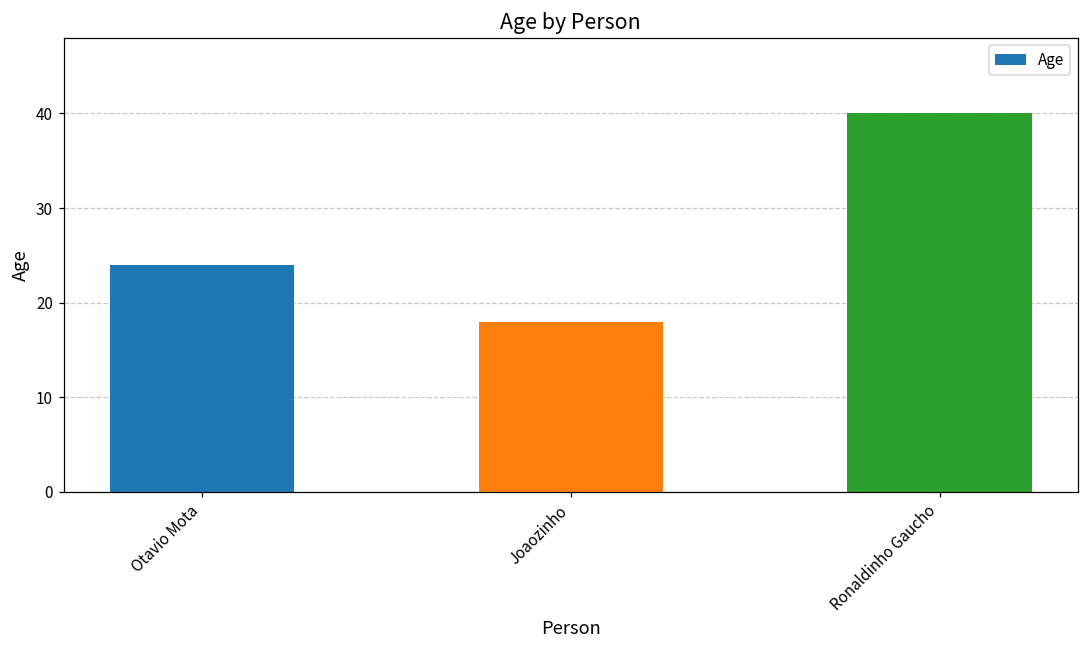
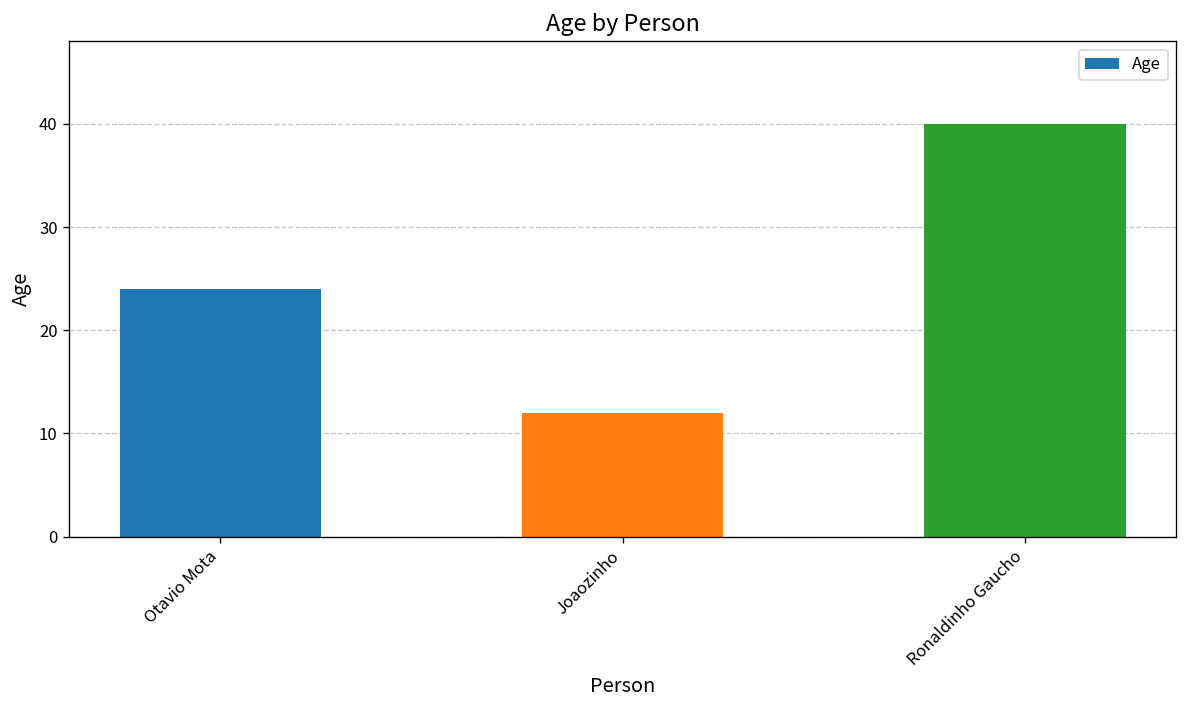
Joaozinho: 18 -> 12
